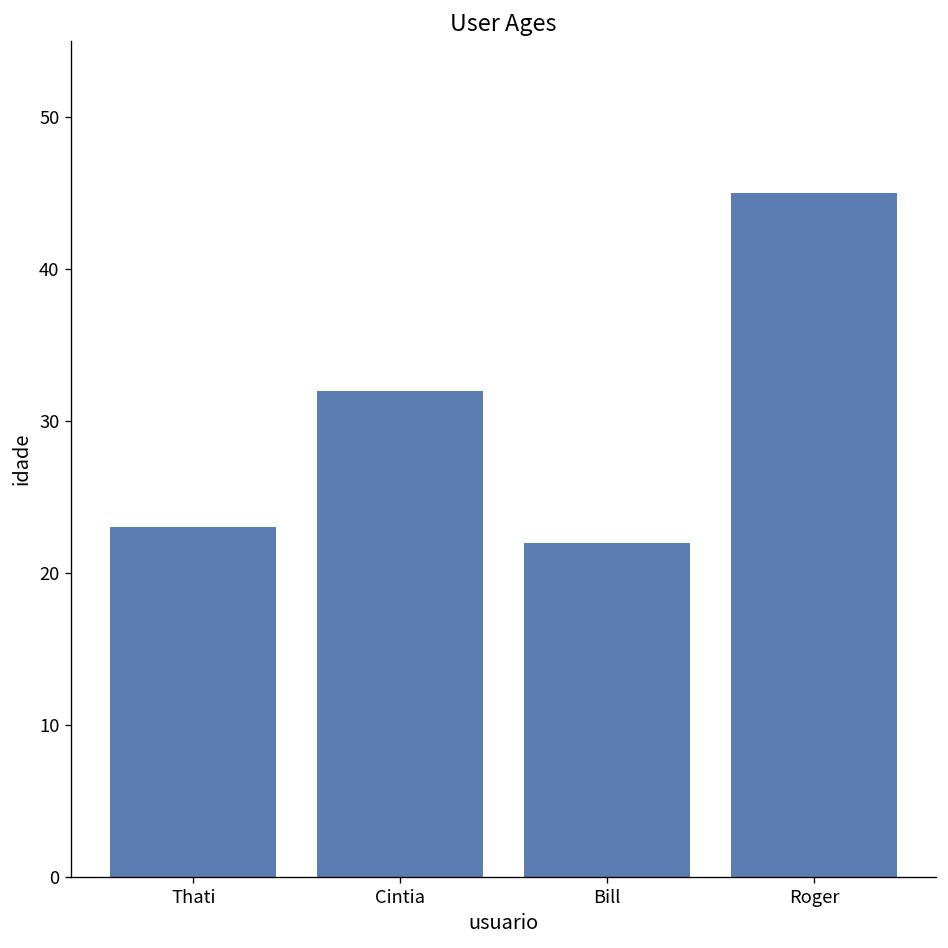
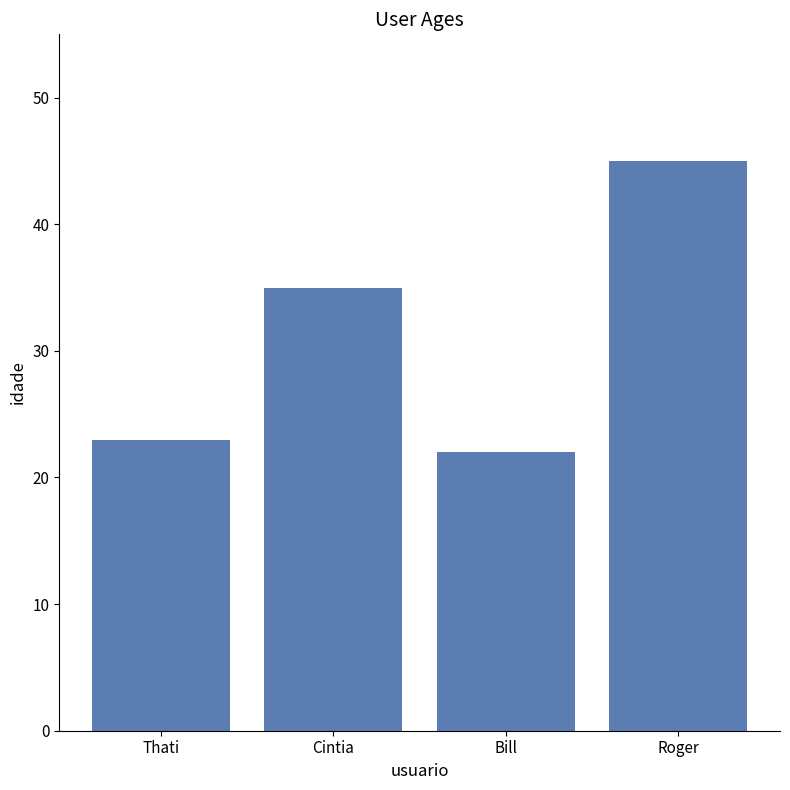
Cintia: 32 -> 35
